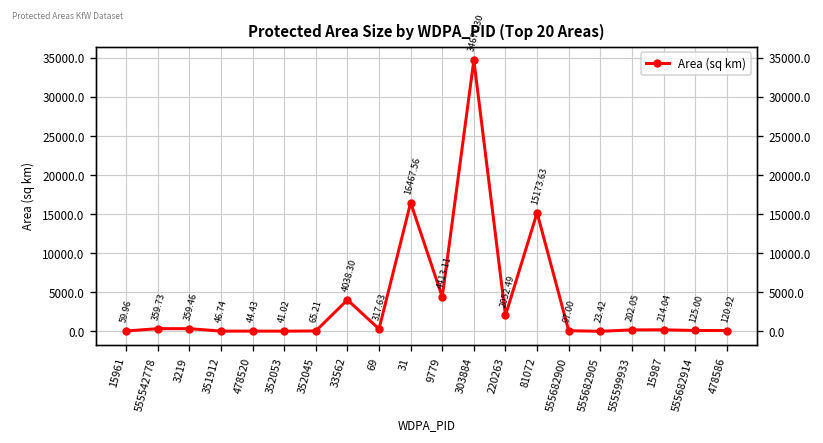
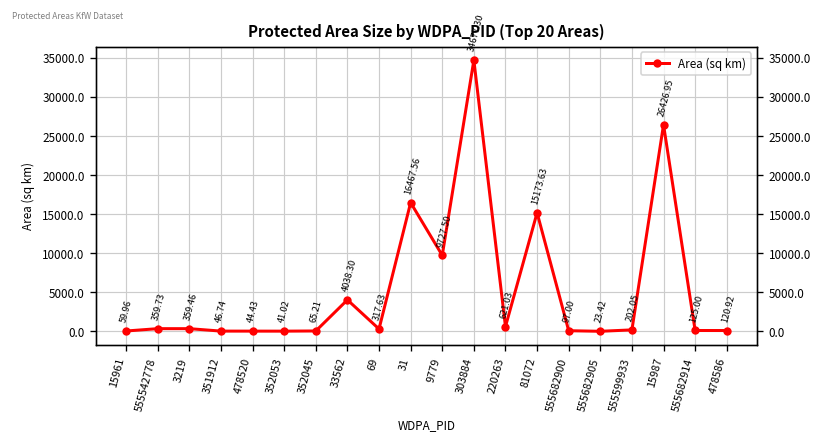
9779: 4413.11 -> 9727.50
220263: 2052.49 -> 621.03
15987: 214.04 -> 26426.95
